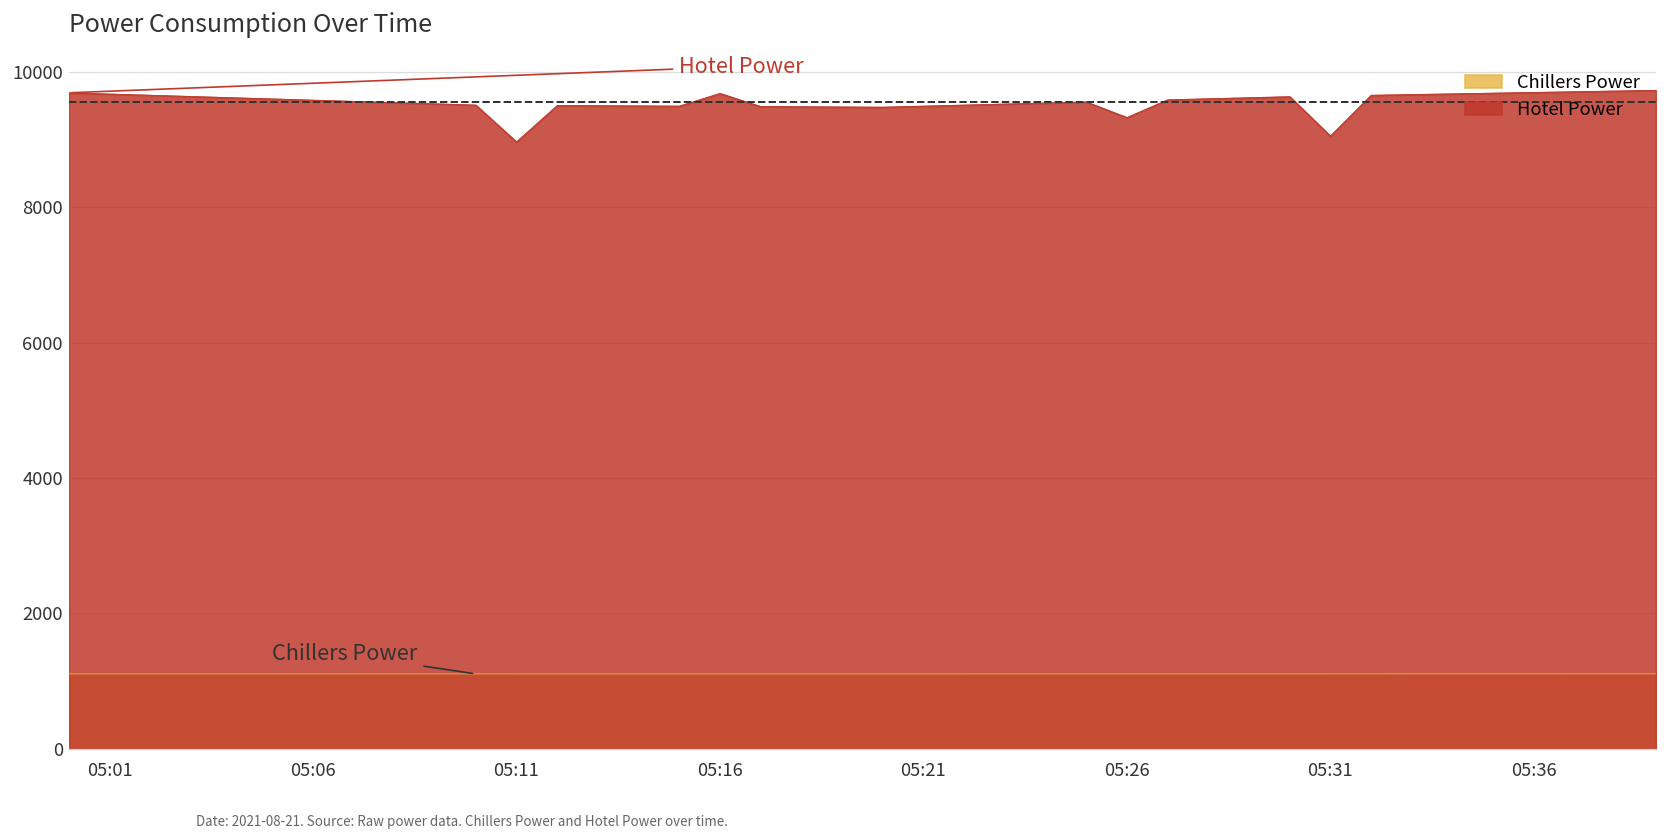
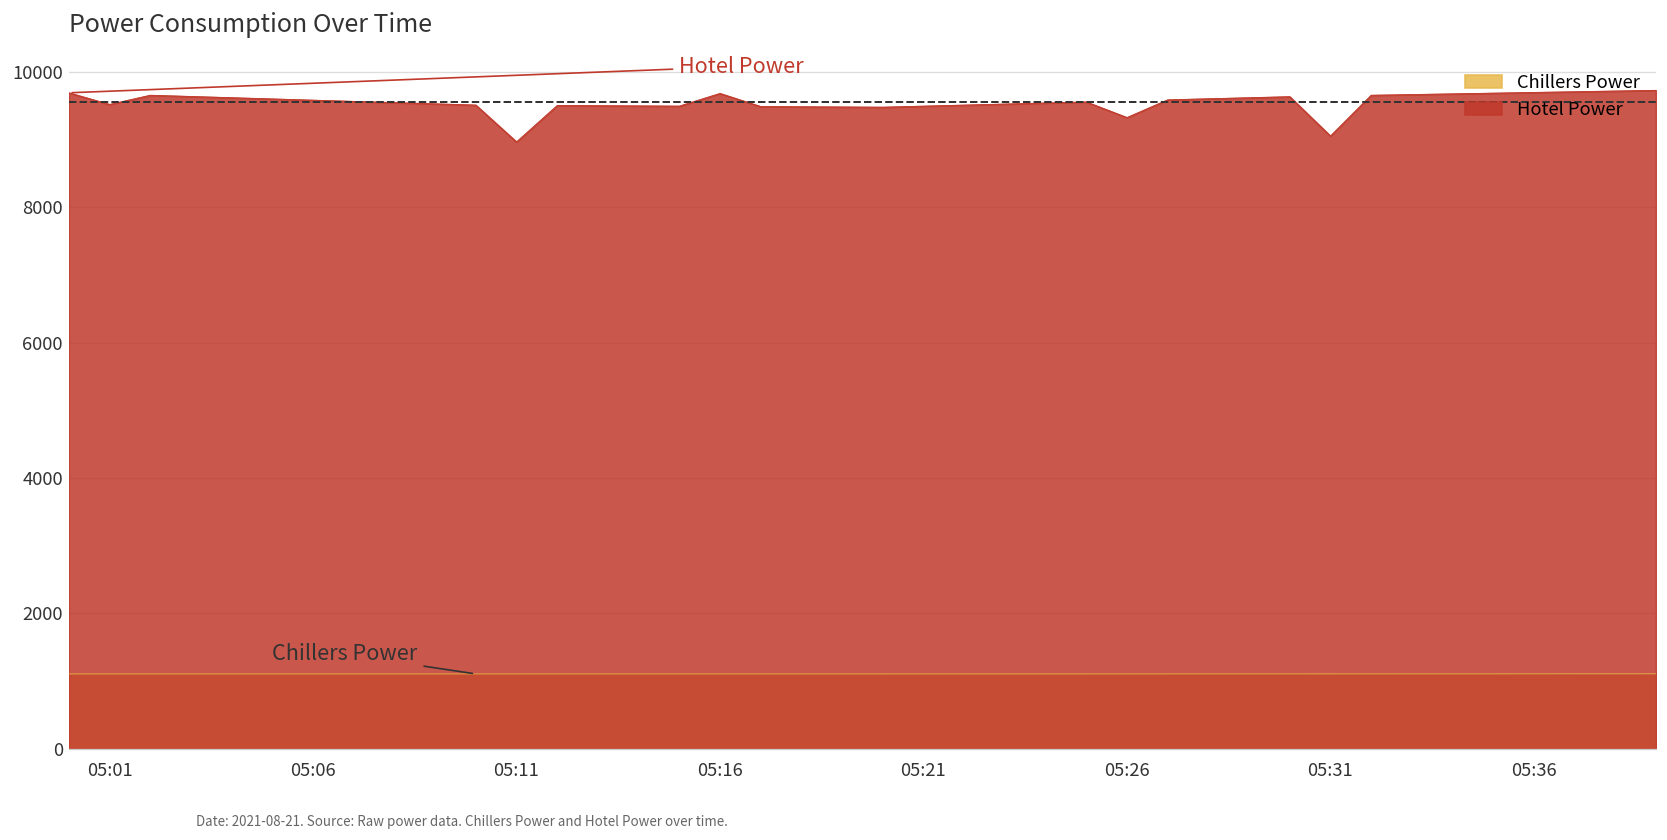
Hotel Power, 05:01: 9700 -> 9500
